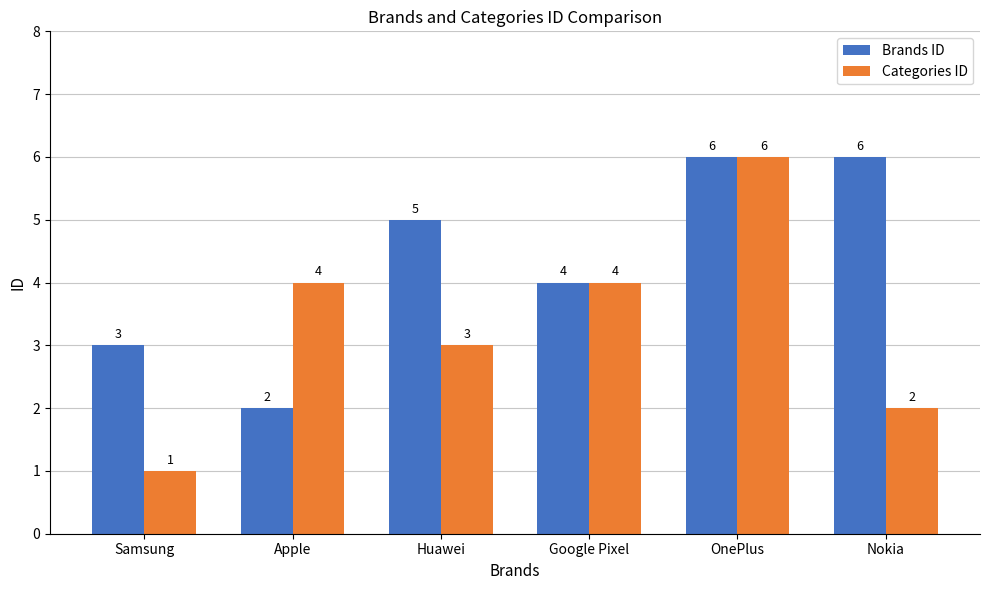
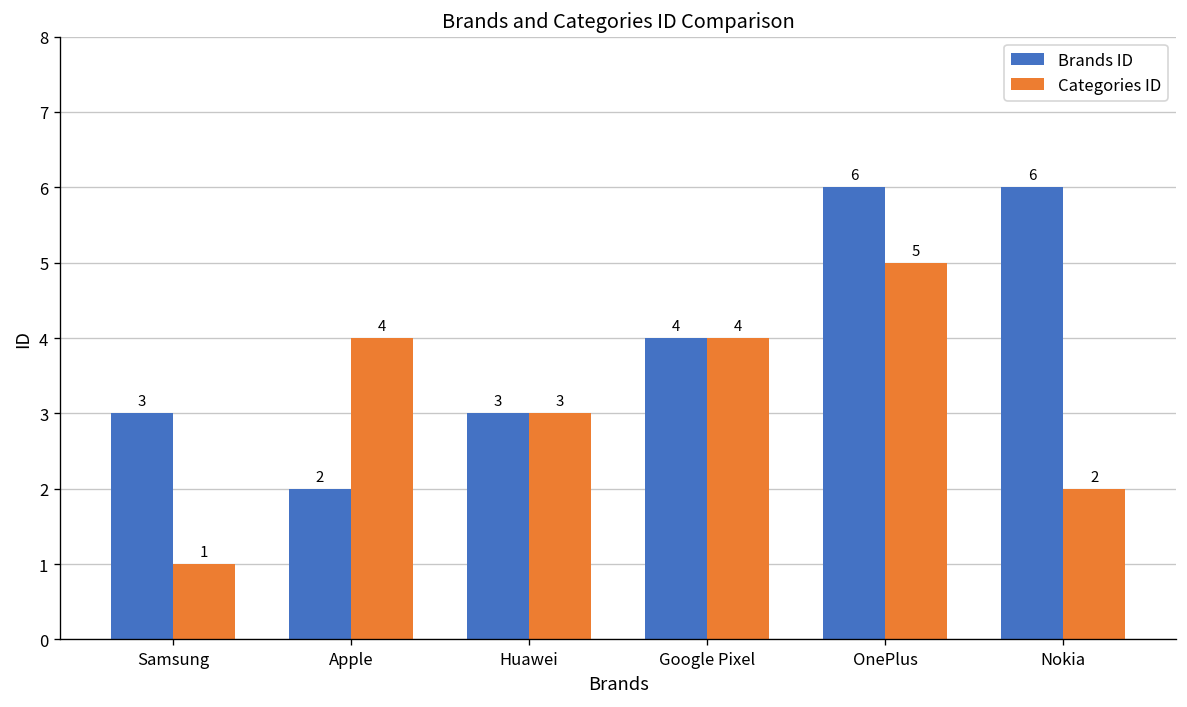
Brands ID, Huawei: 5 -> 3
Categories ID, OnePlus: 6 -> 5
